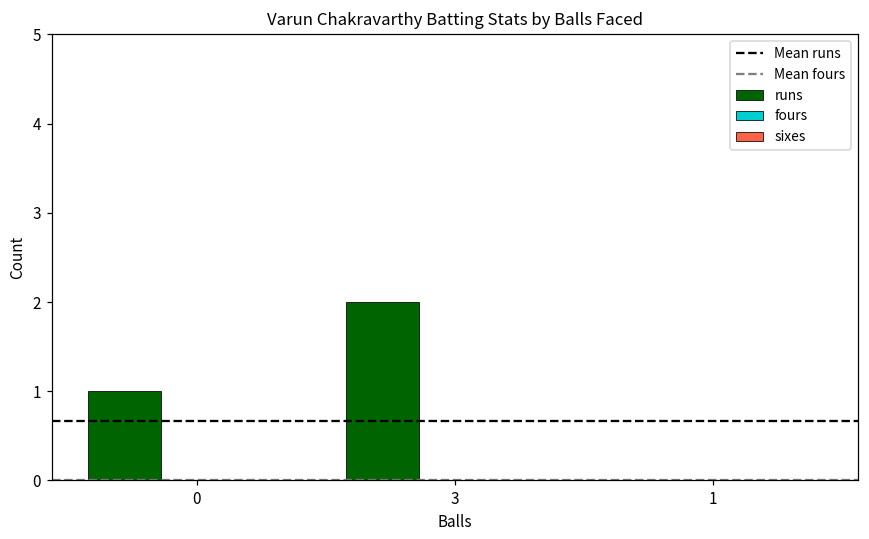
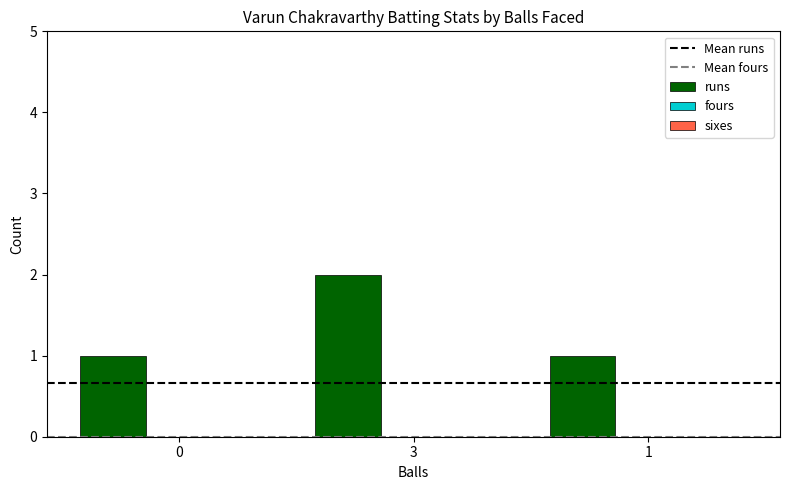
runs, 1: 0 -> 1
